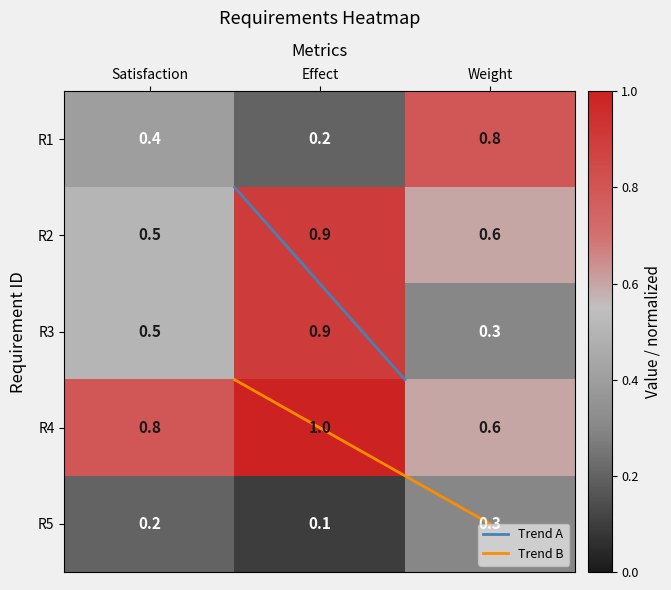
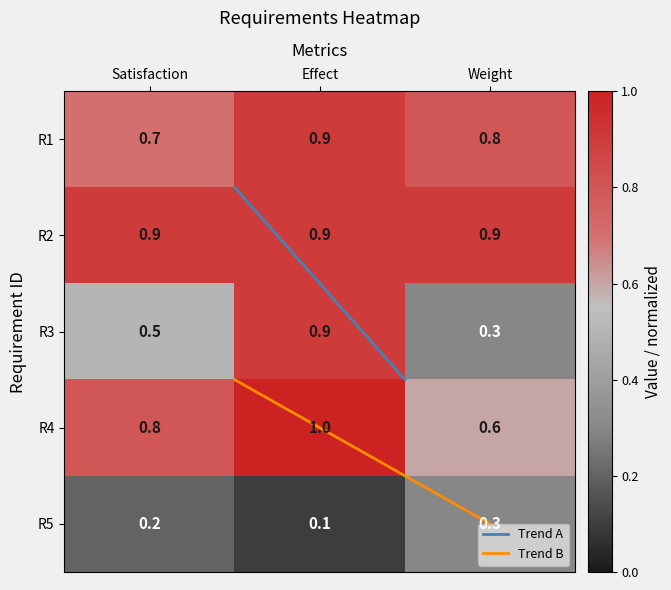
R1, Satisfaction: 0.4 -> 0.7
R1, Effect: 0.2 -> 0.9
R2, Satisfaction: 0.5 -> 0.9
R2, Weight: 0.6 -> 0.9
